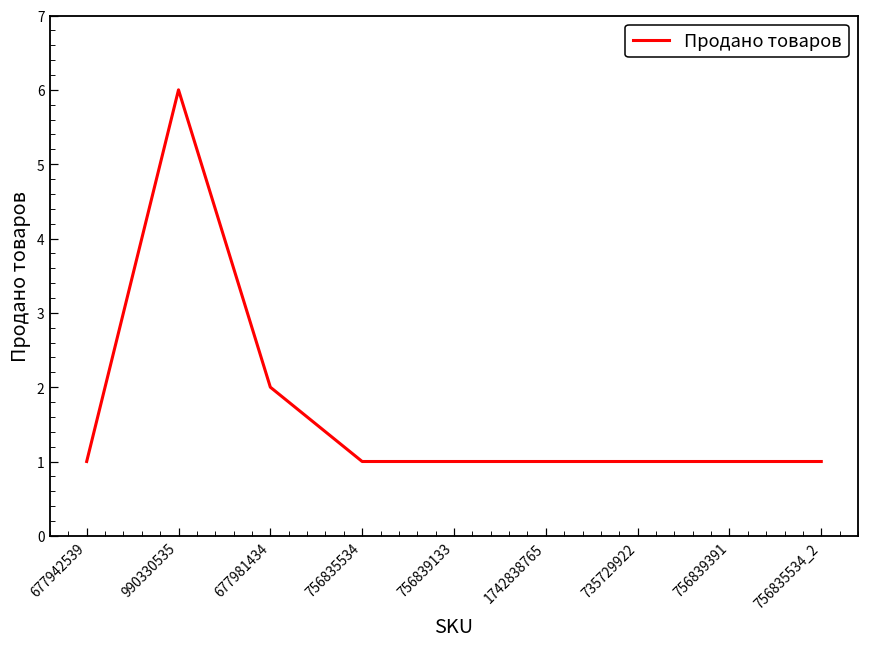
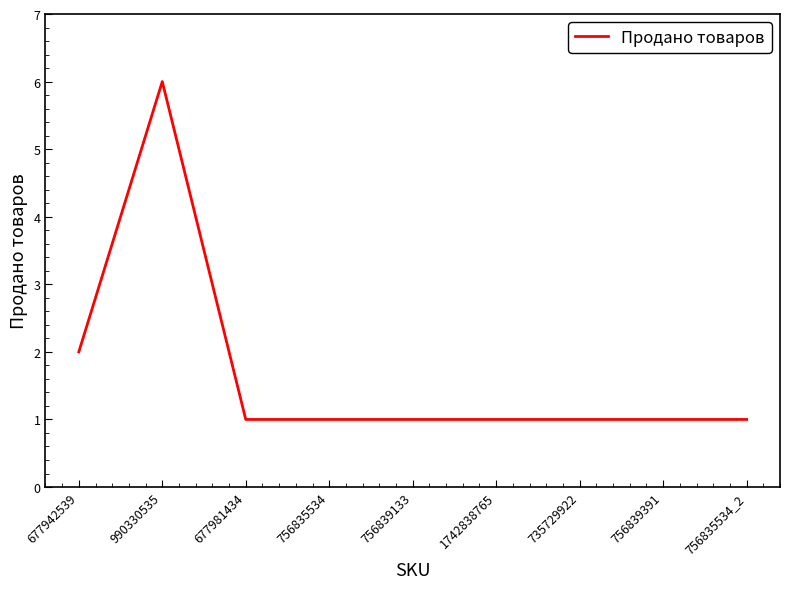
677942539: 1 -> 2
677981434: 2 -> 1
